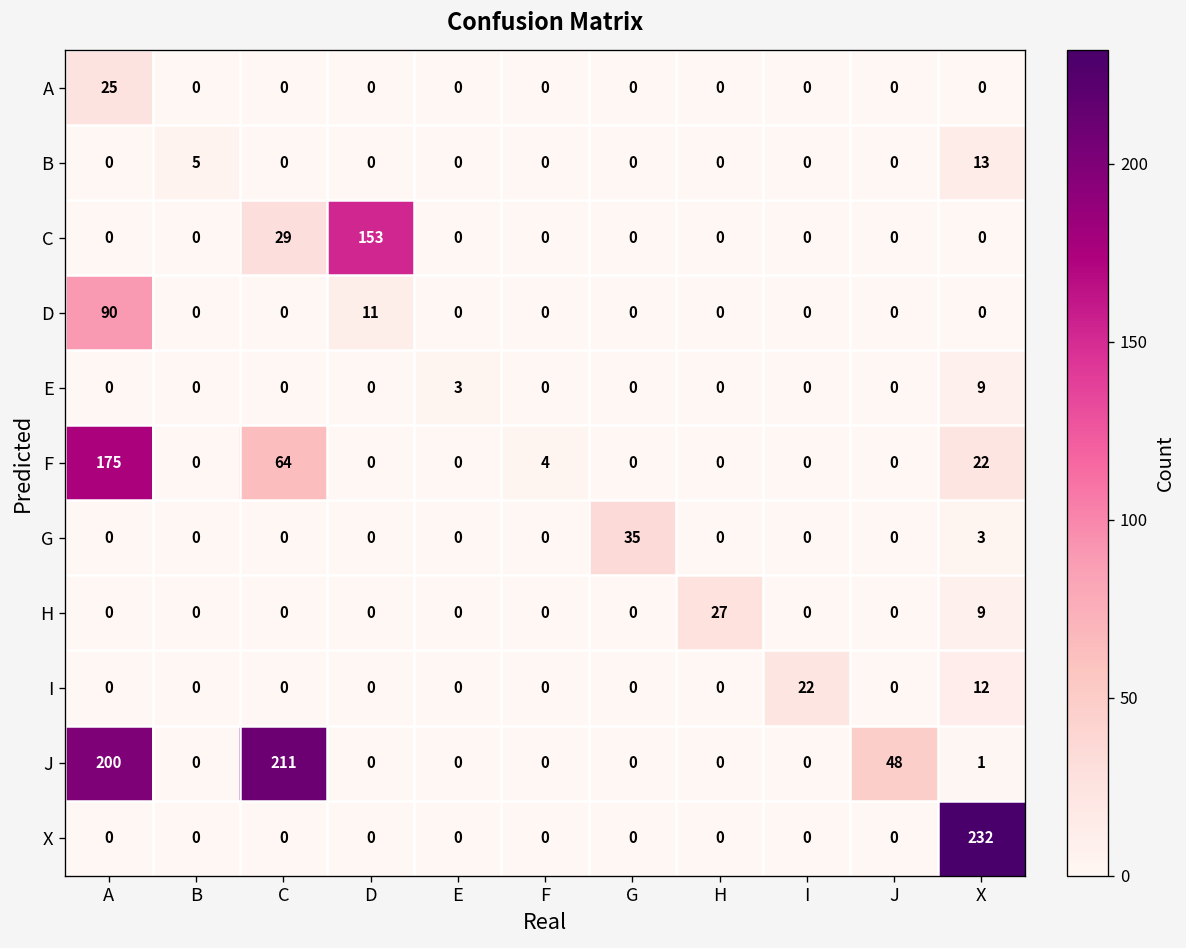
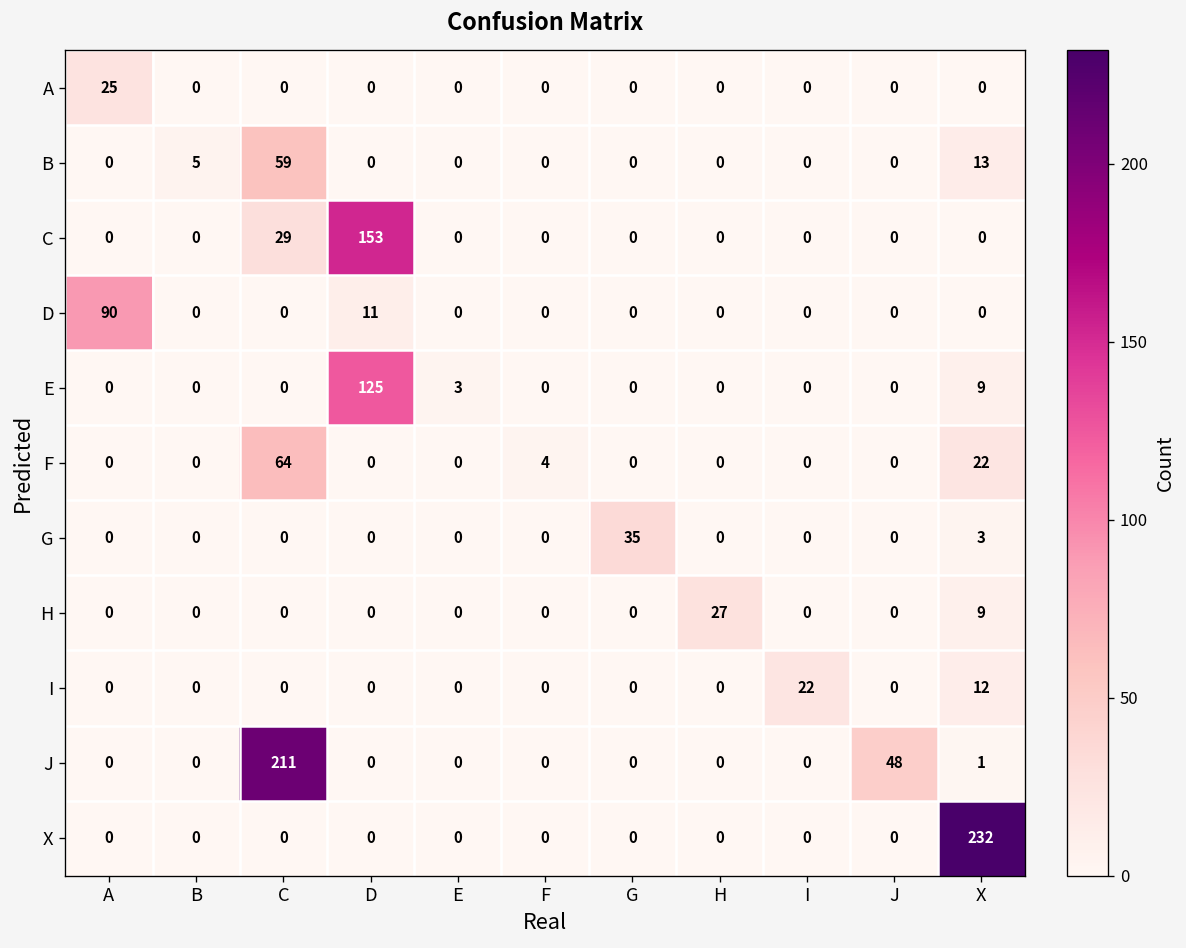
B, C: 0 -> 59
E, D: 0 -> 125
F, A: 175 -> 0
J, A: 200 -> 0
